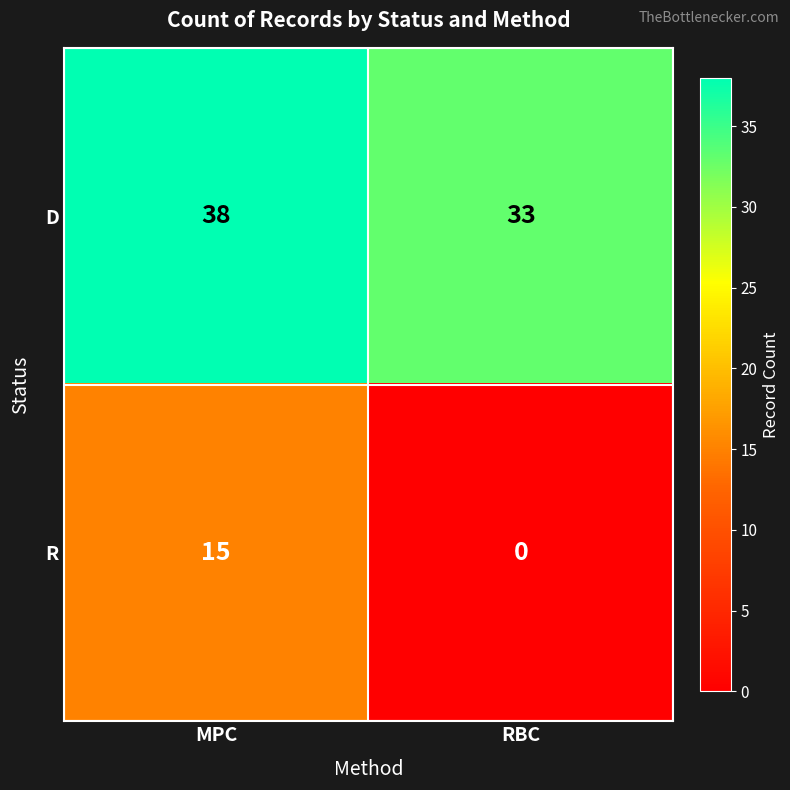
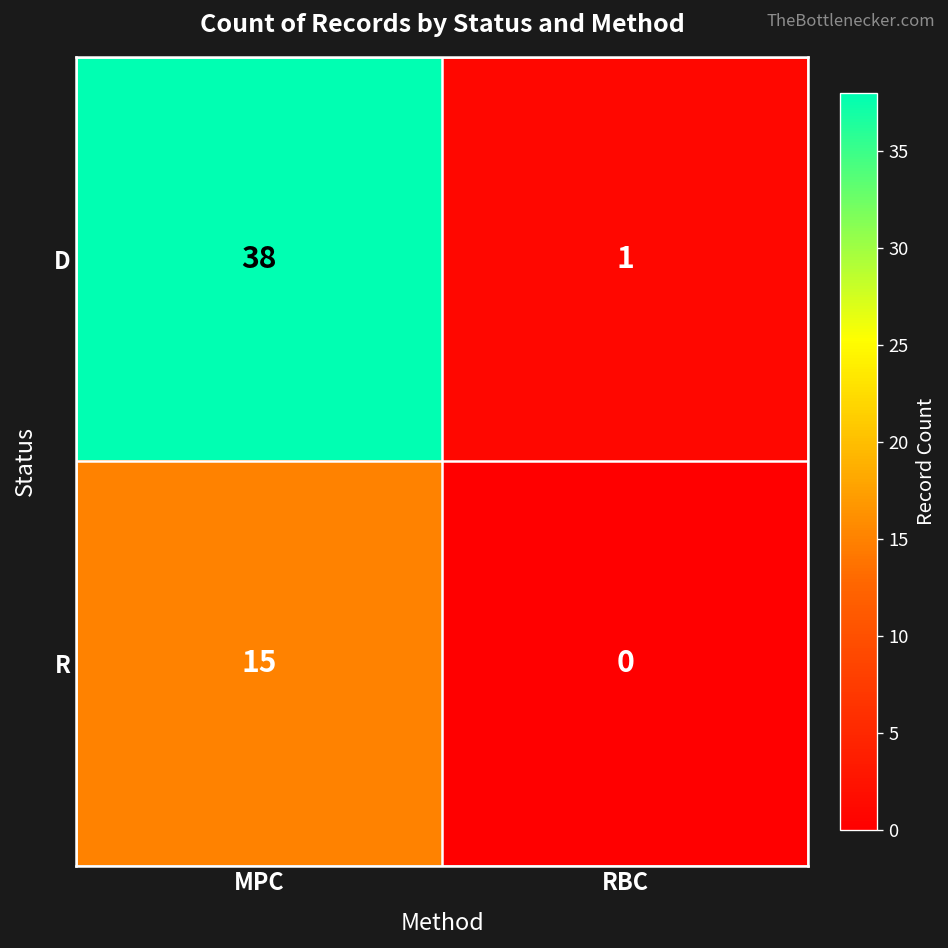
D, RBC: 33 -> 1
